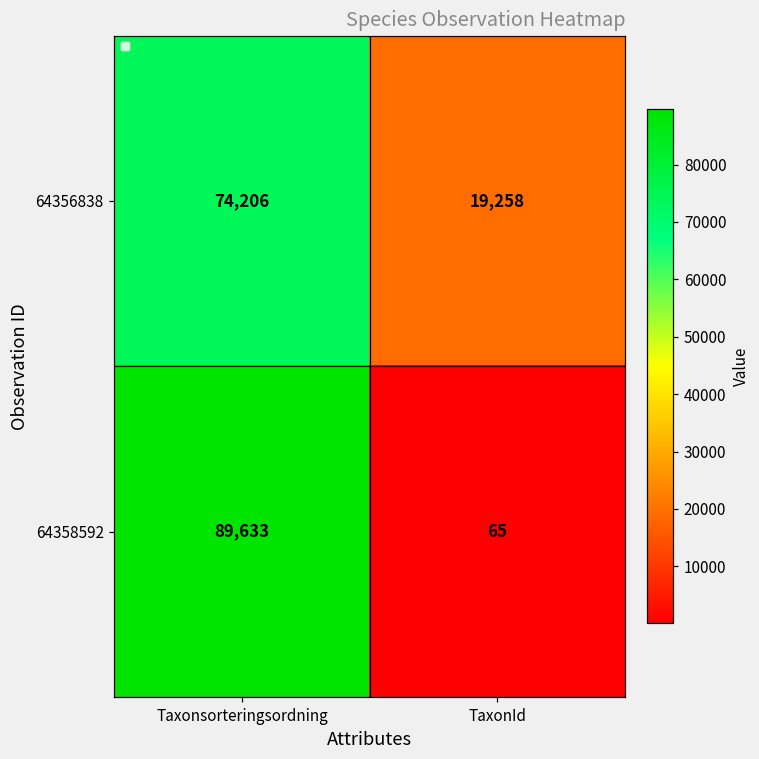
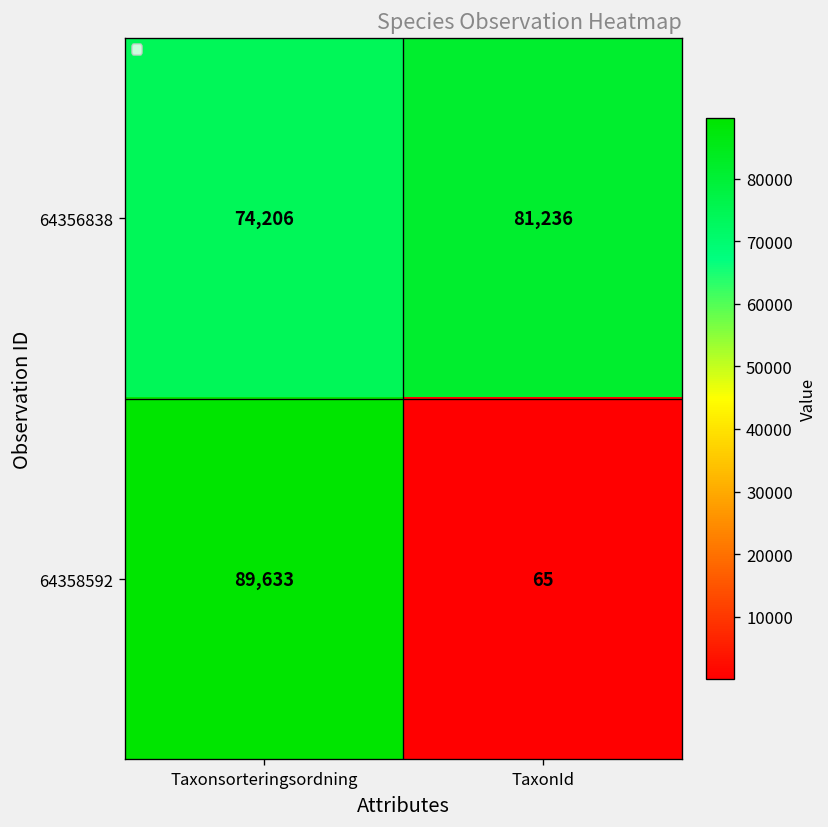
64356838, TaxonId: 19,258 -> 81,236
